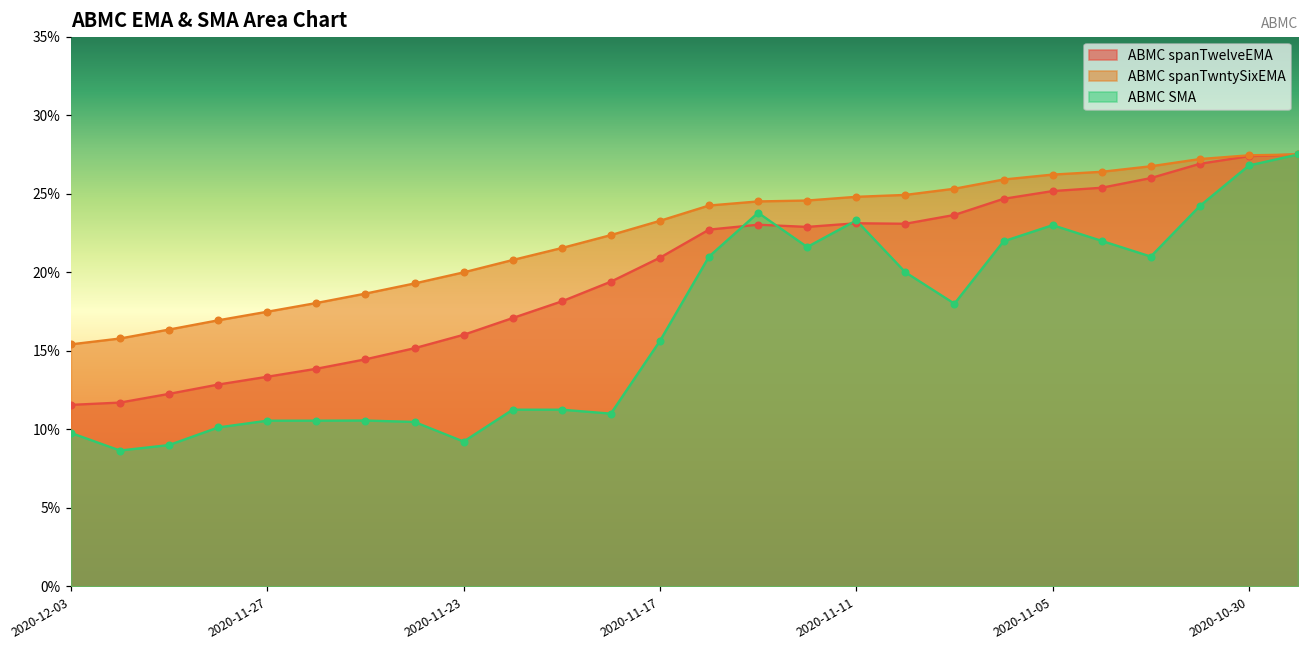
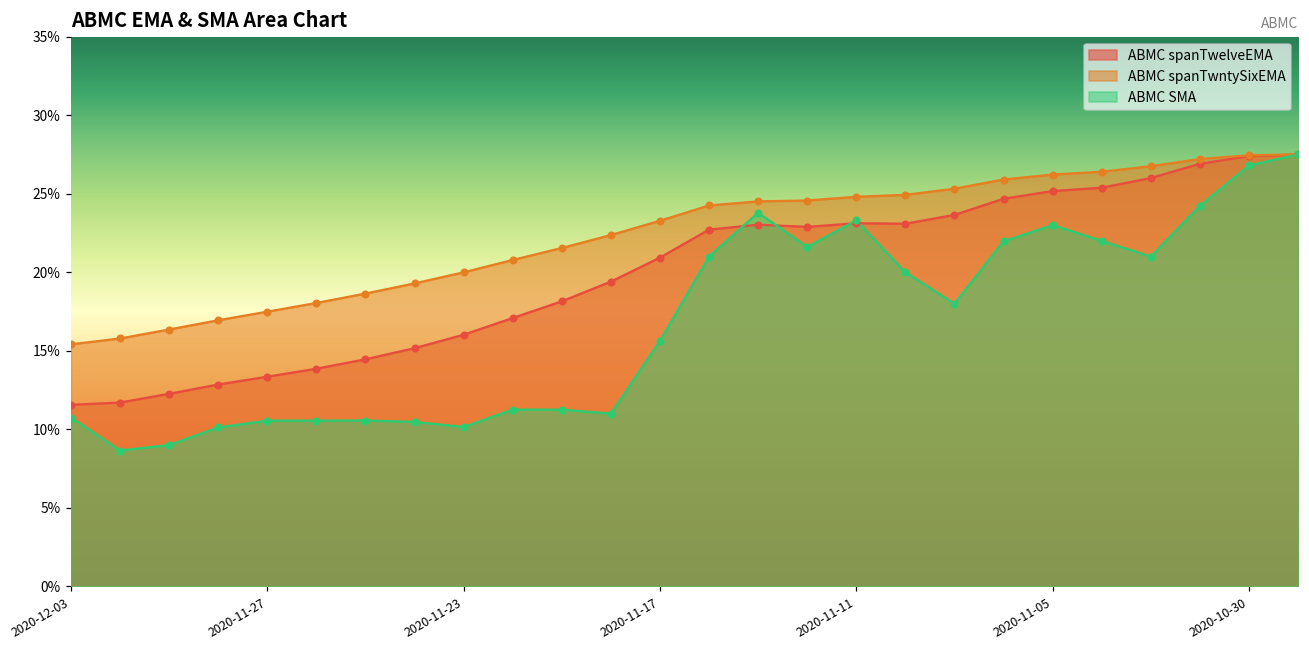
ABMC SMA, 2020-12-03: 9.8% -> 10.8%
ABMC SMA, 2020-11-23: 9.2% -> 10.2%
